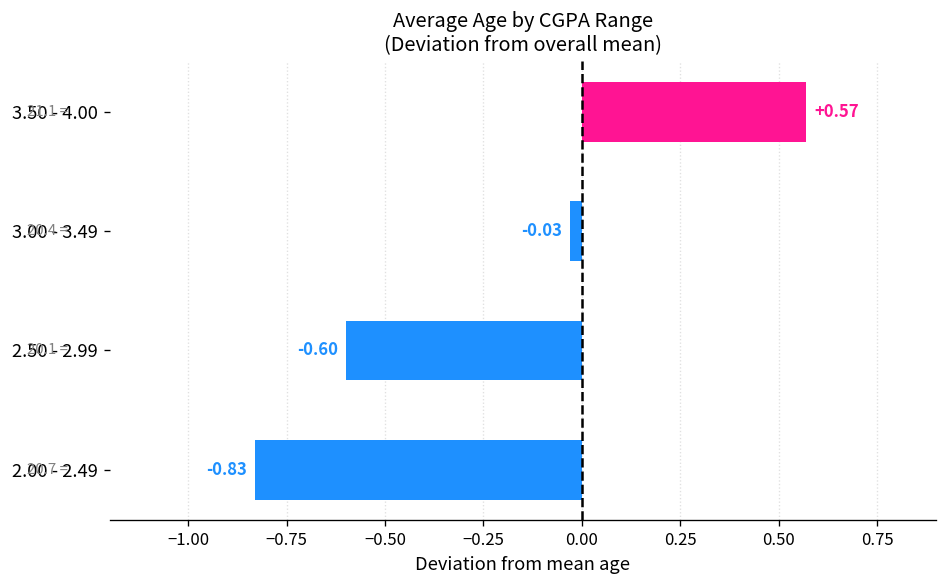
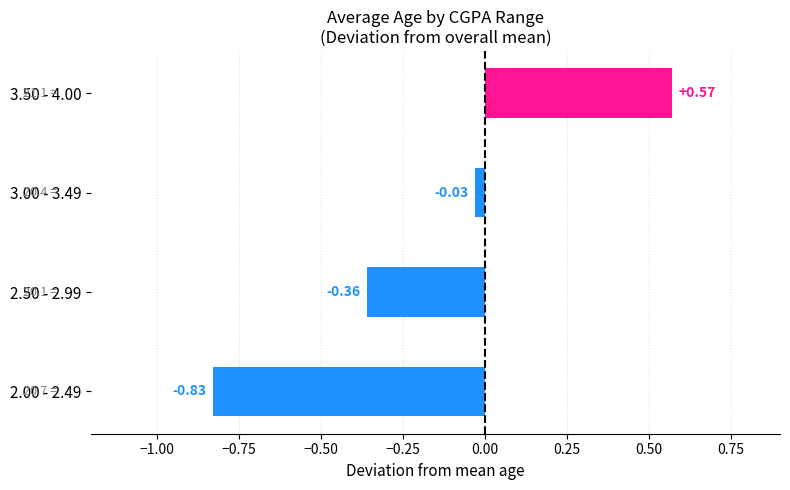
2.50 - 2.99: -0.60 -> -0.36
